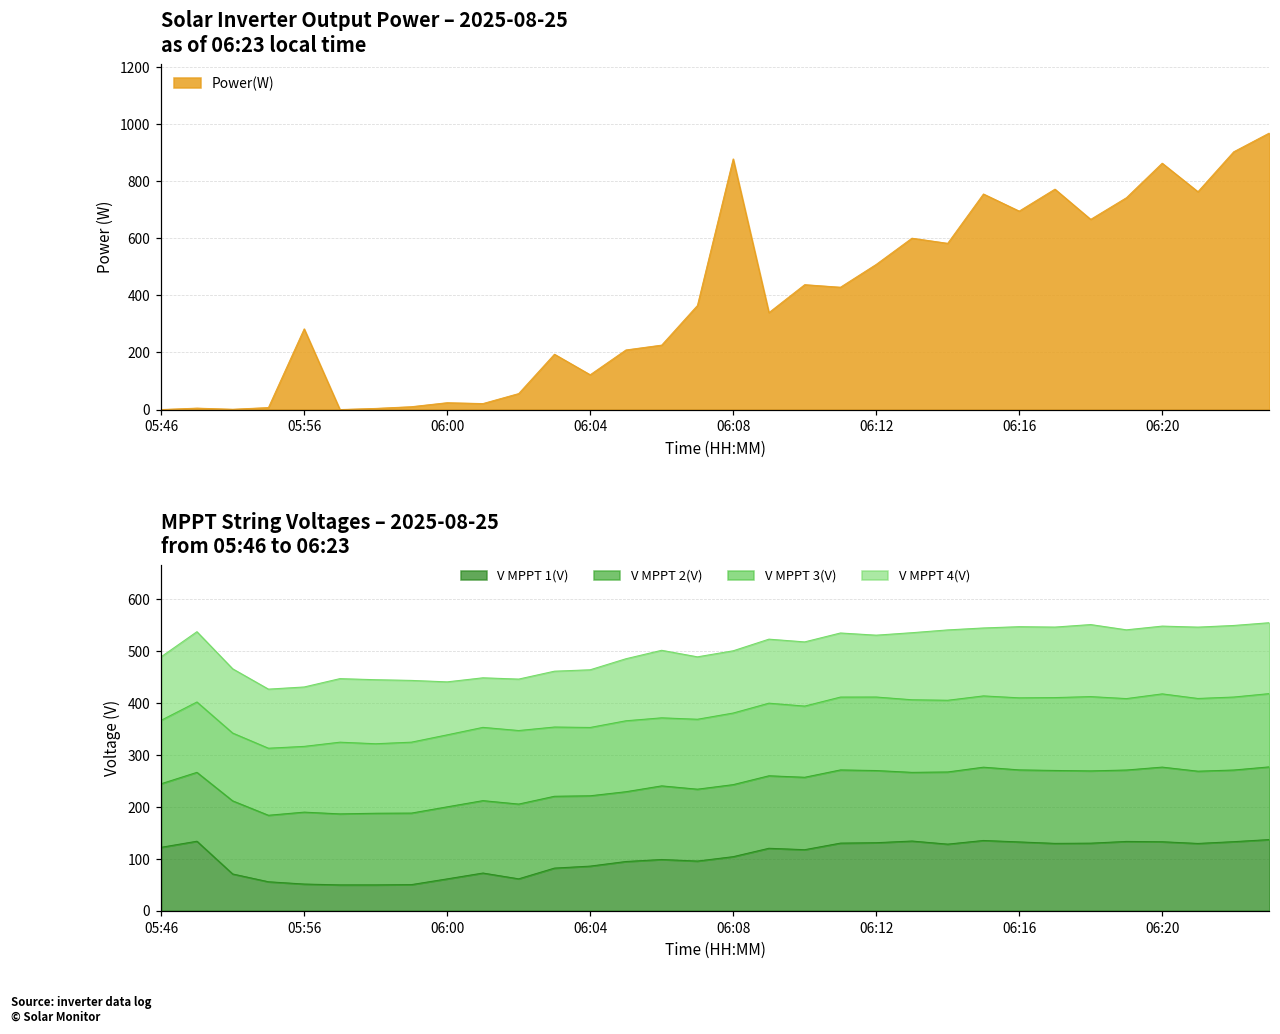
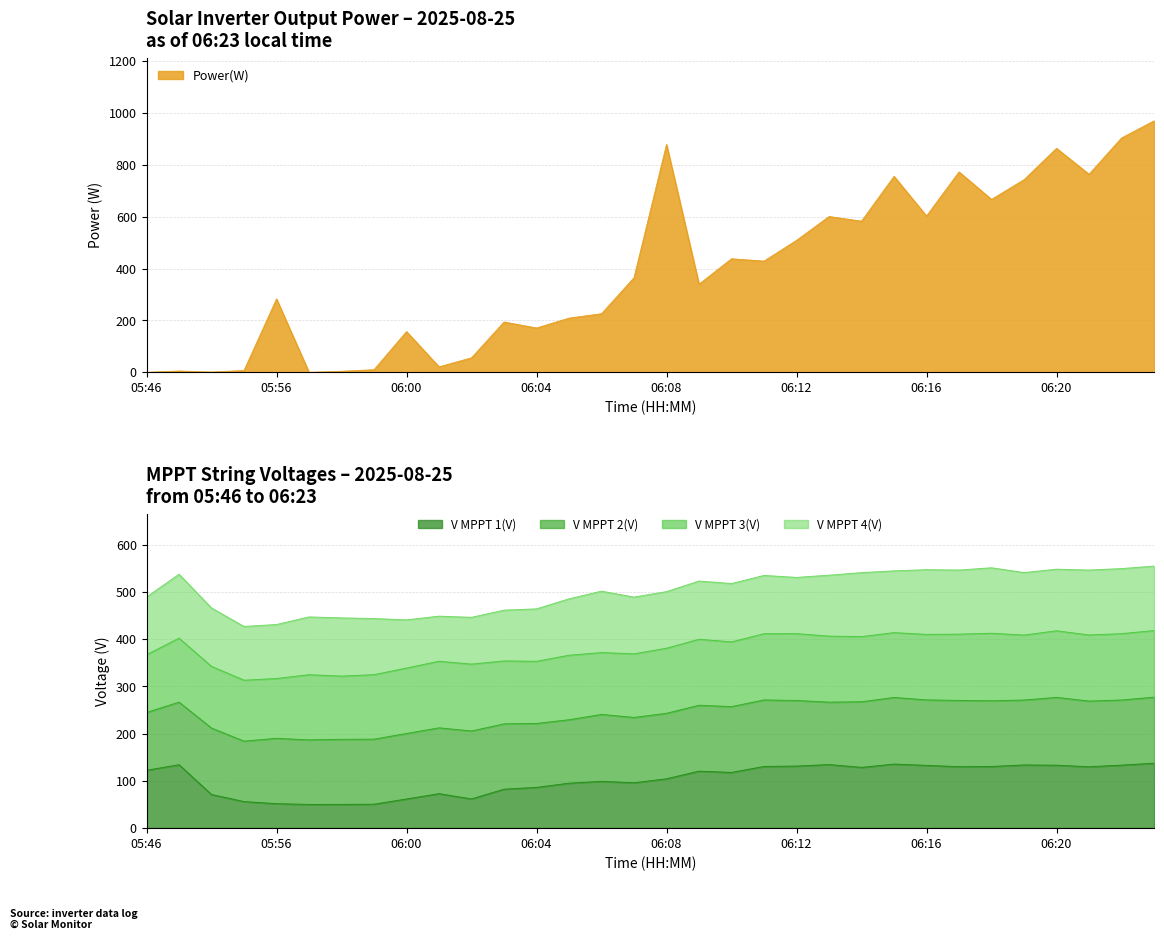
Solar Inverter Output Power – 2025-08-25 as of 06:23 local time, 06:00: 20 -> 160
Solar Inverter Output Power – 2025-08-25 as of 06:23 local time, 06:04: 120 -> 170
Solar Inverter Output Power – 2025-08-25 as of 06:23 local time, 06:16: 700 -> 600
